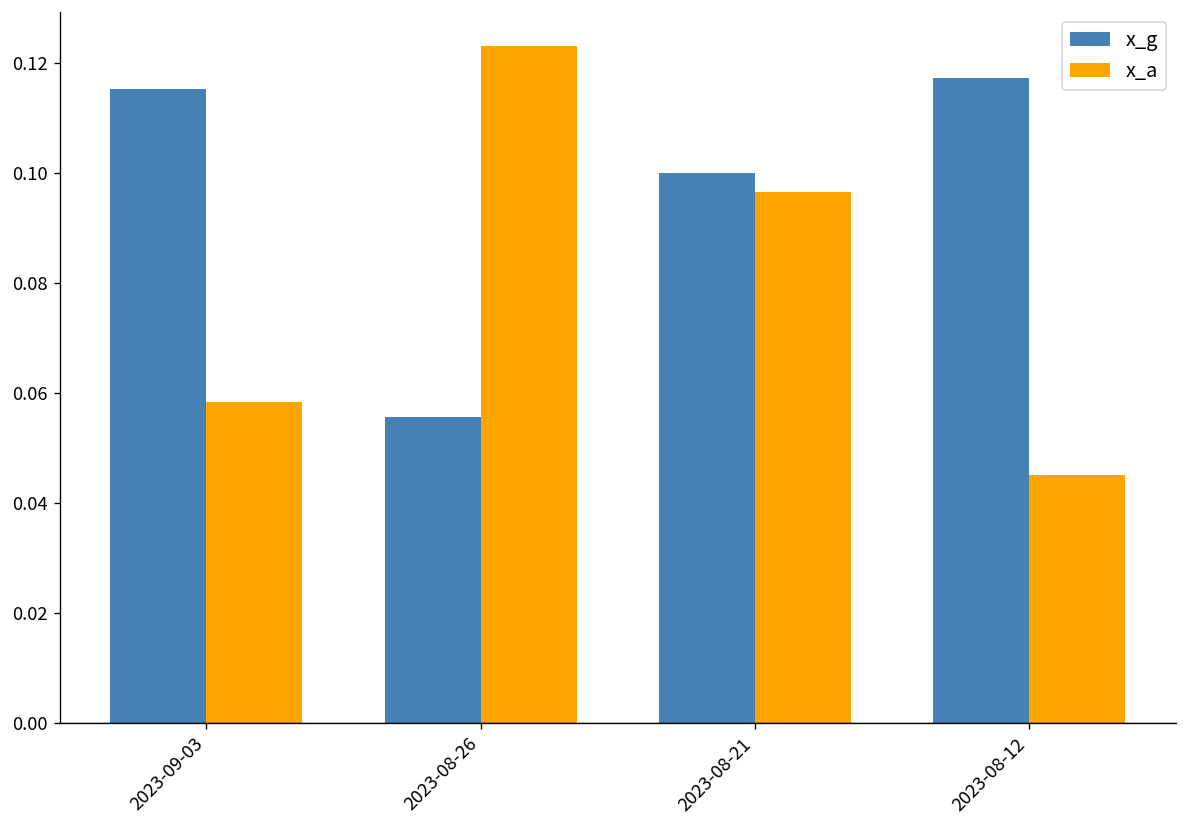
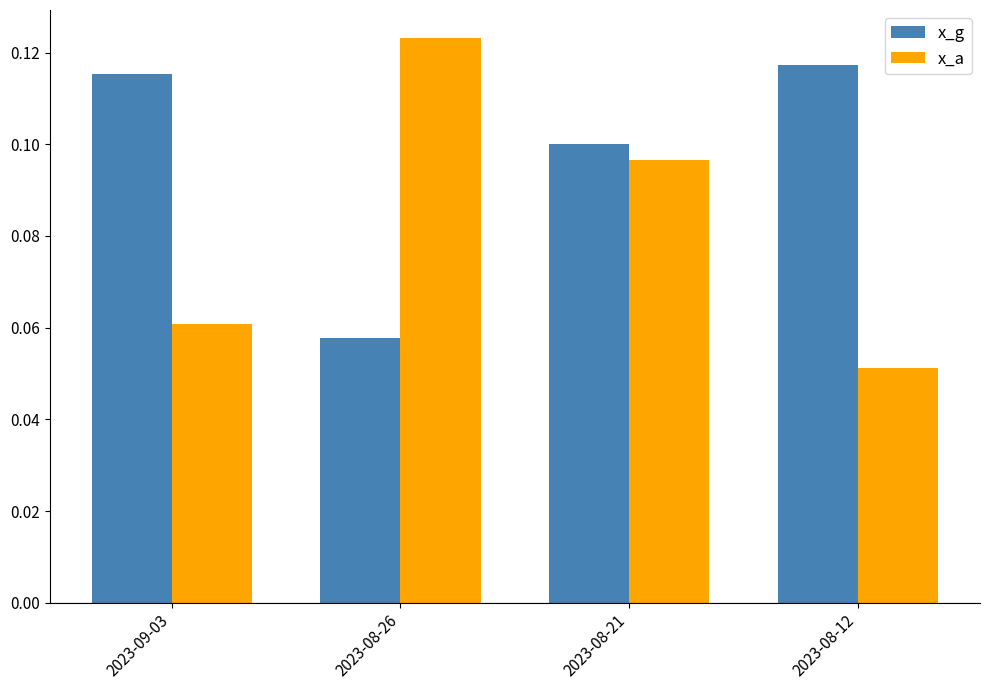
x_a, 2023-09-03: 0.058 -> 0.061
x_g, 2023-08-26: 0.056 -> 0.058
x_a, 2023-08-12: 0.045 -> 0.051
